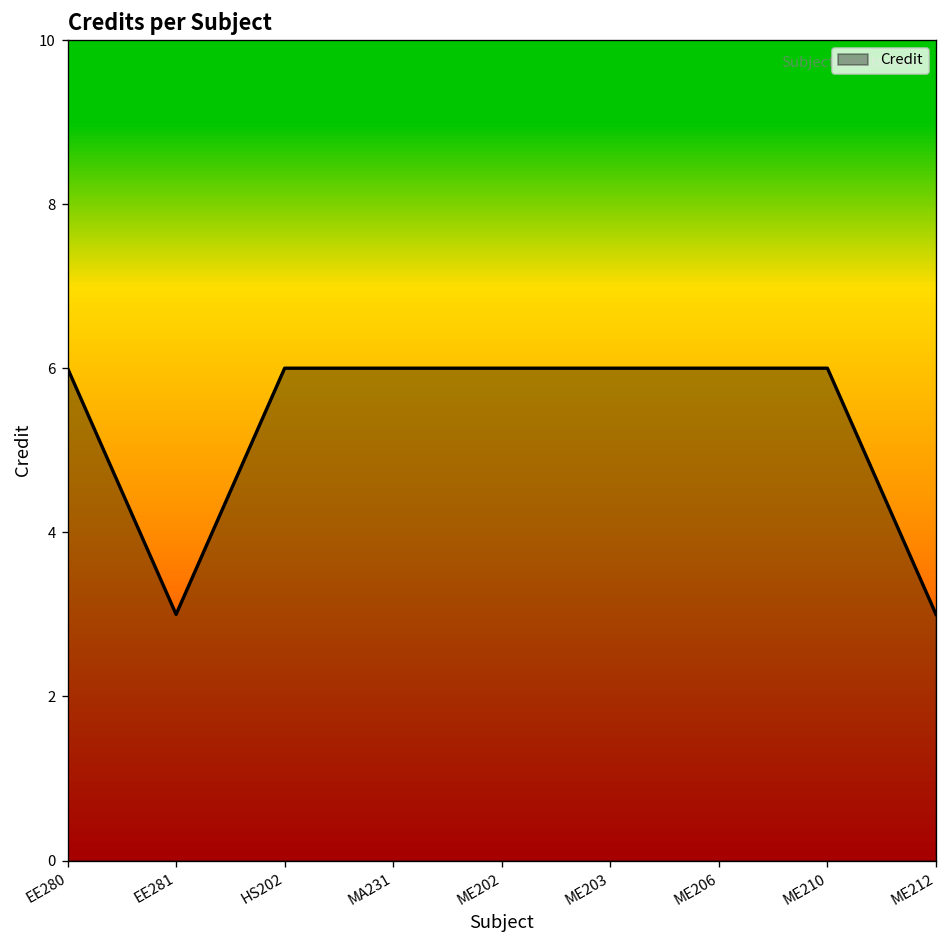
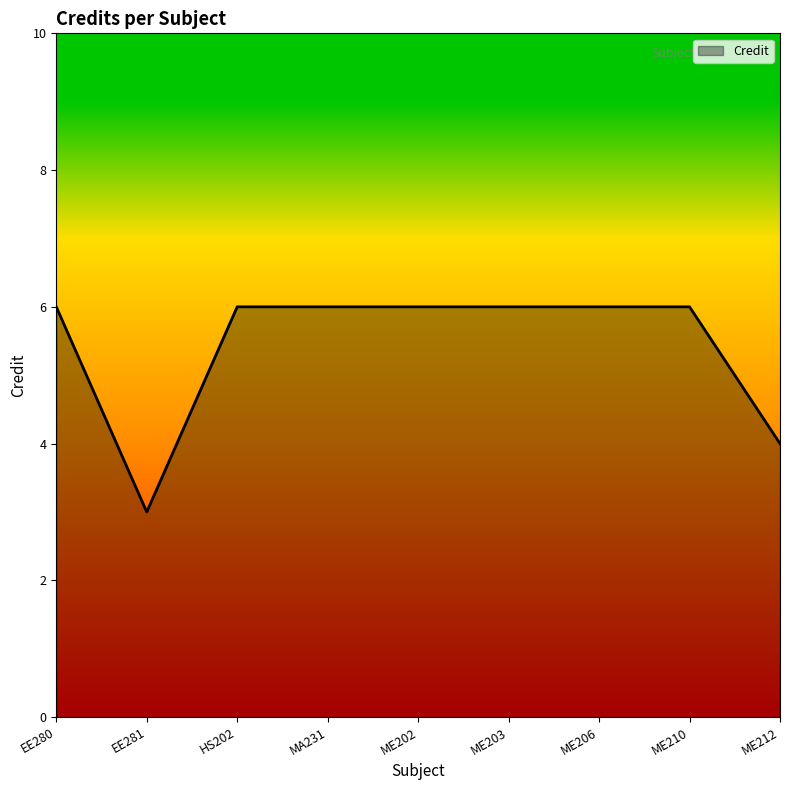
ME212: 3 -> 4
